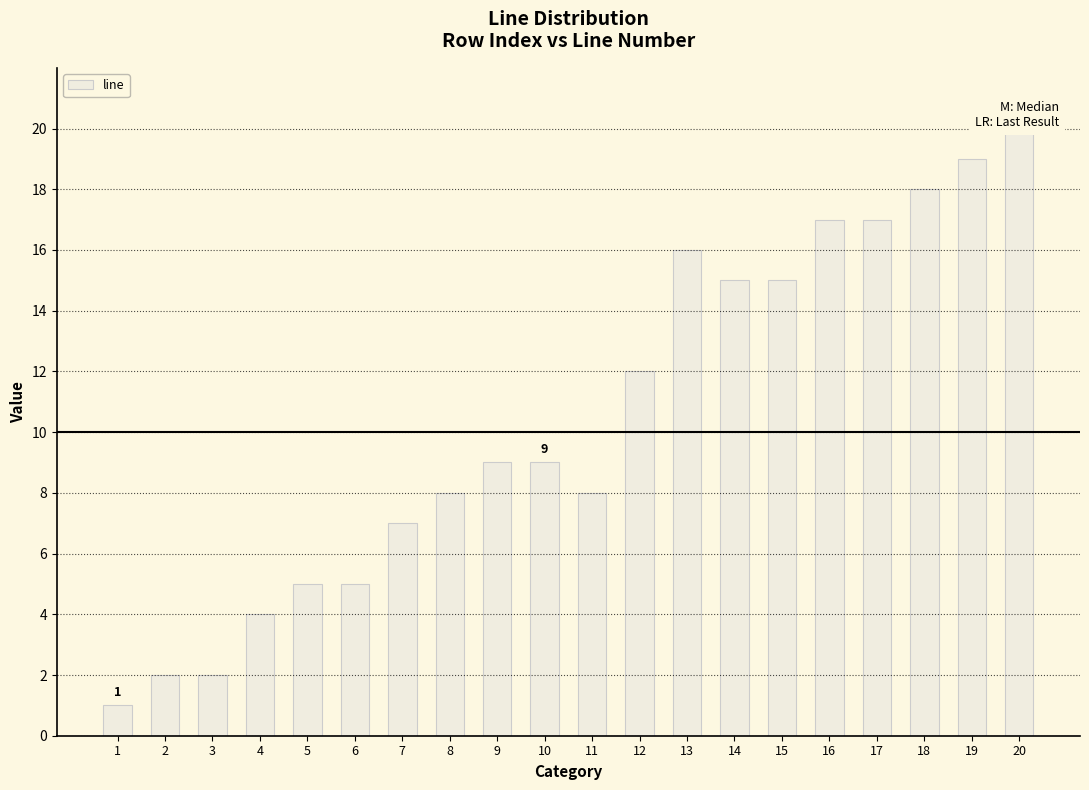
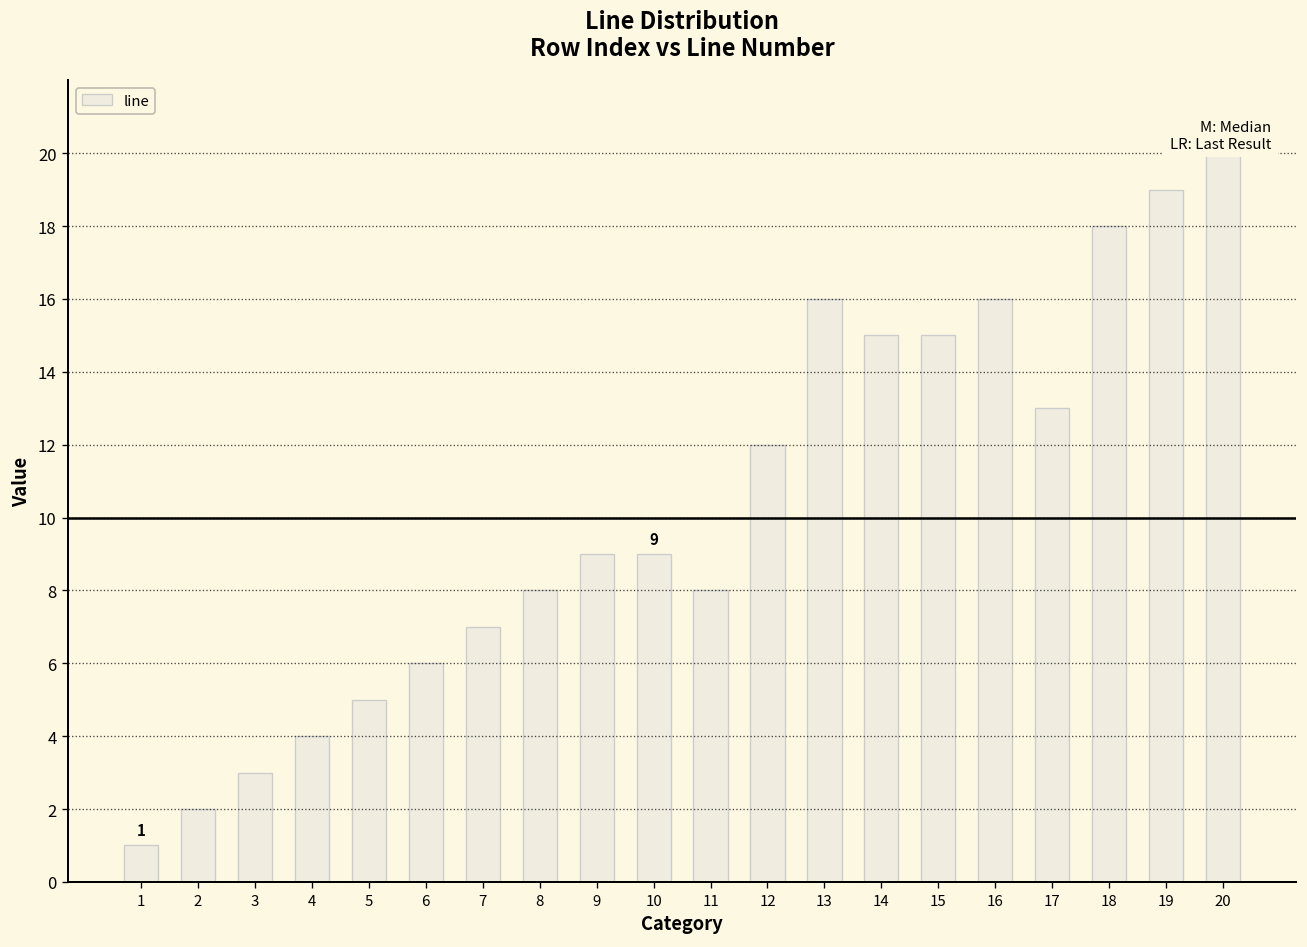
3: 2 -> 3
6: 5 -> 6
16: 17 -> 16
17: 17 -> 13
